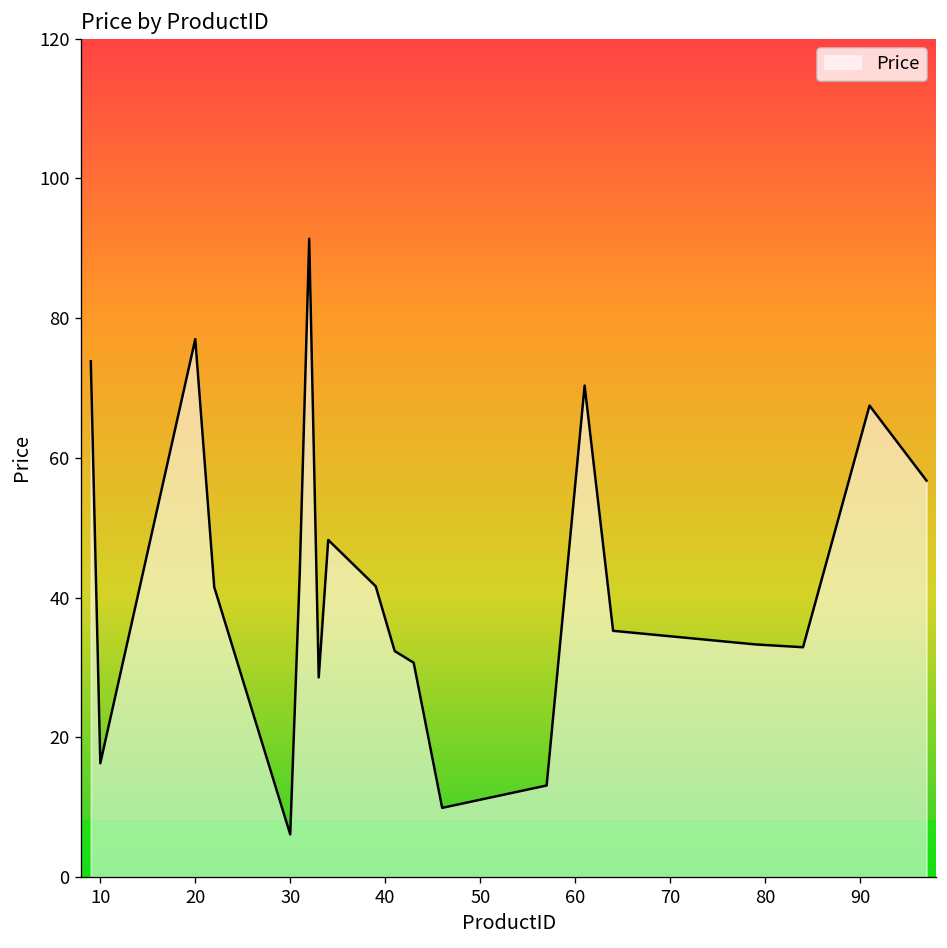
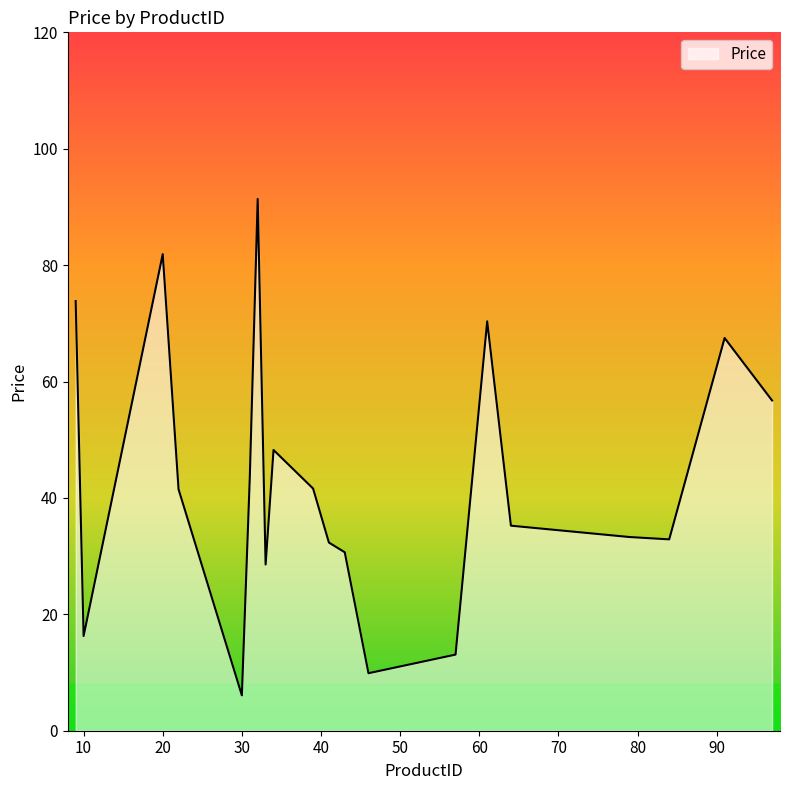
20: 77 -> 82
